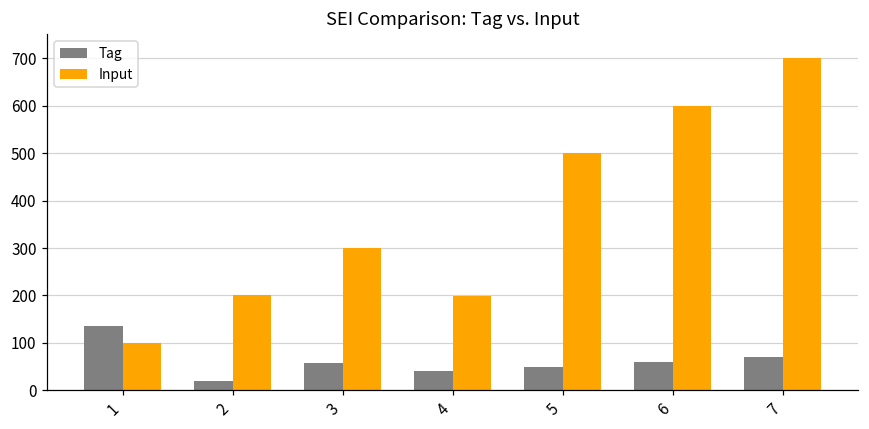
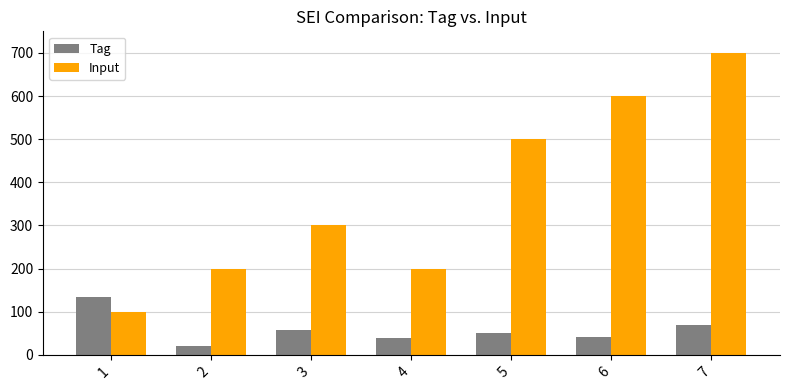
Tag, 6: 60 -> 40
